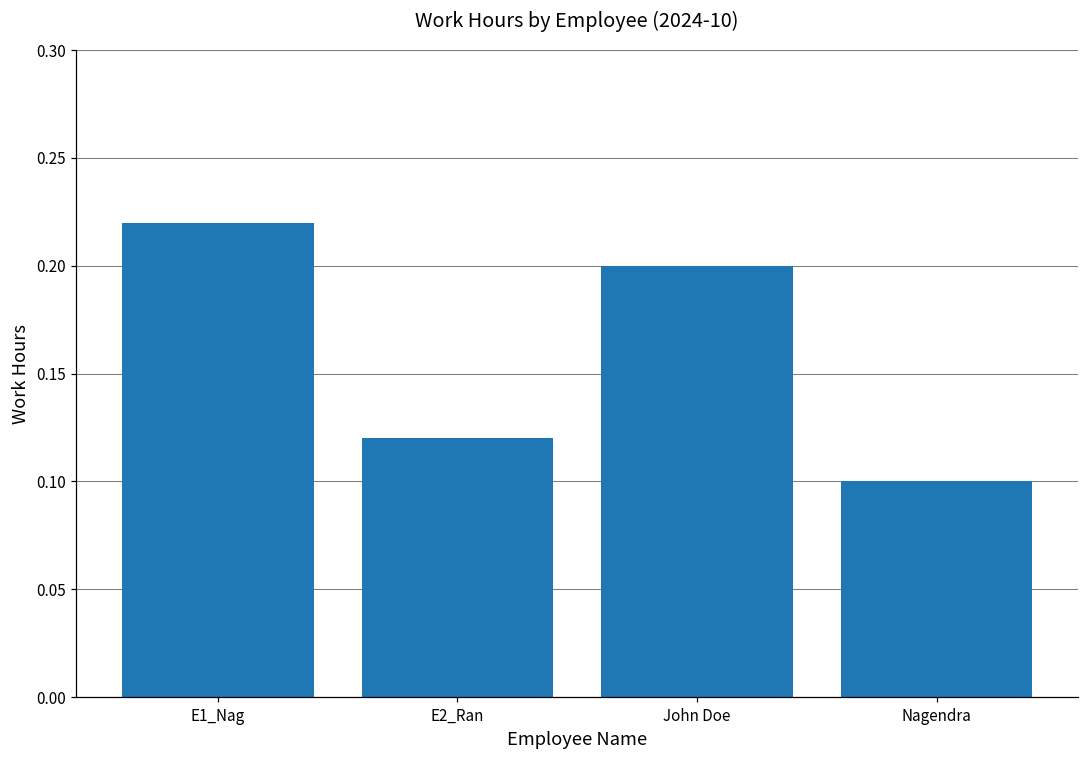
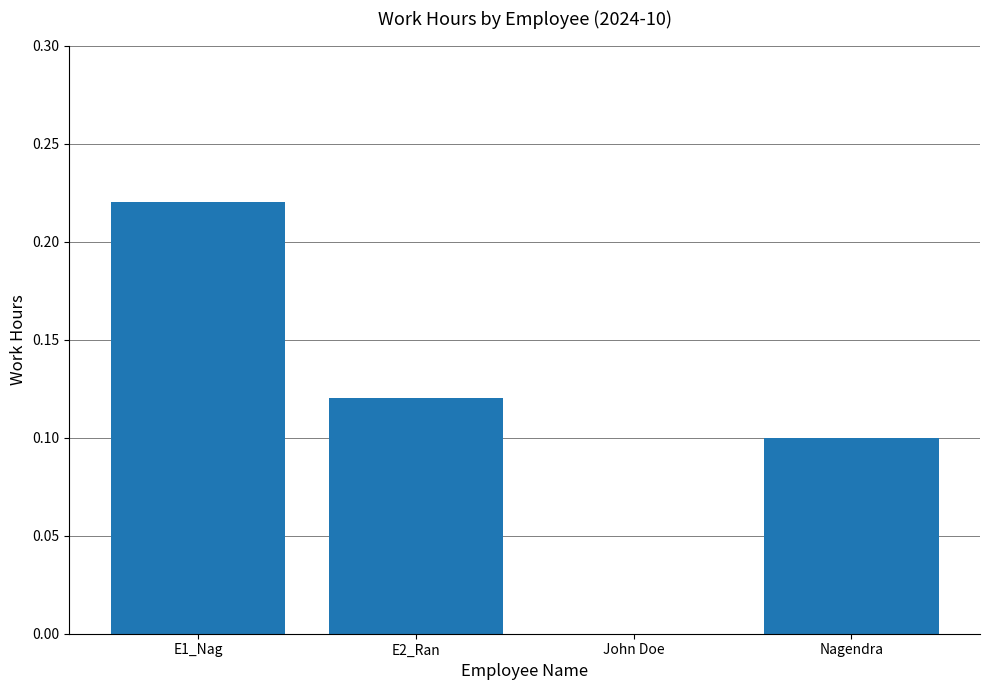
John Doe: 0.2 -> 0.0
